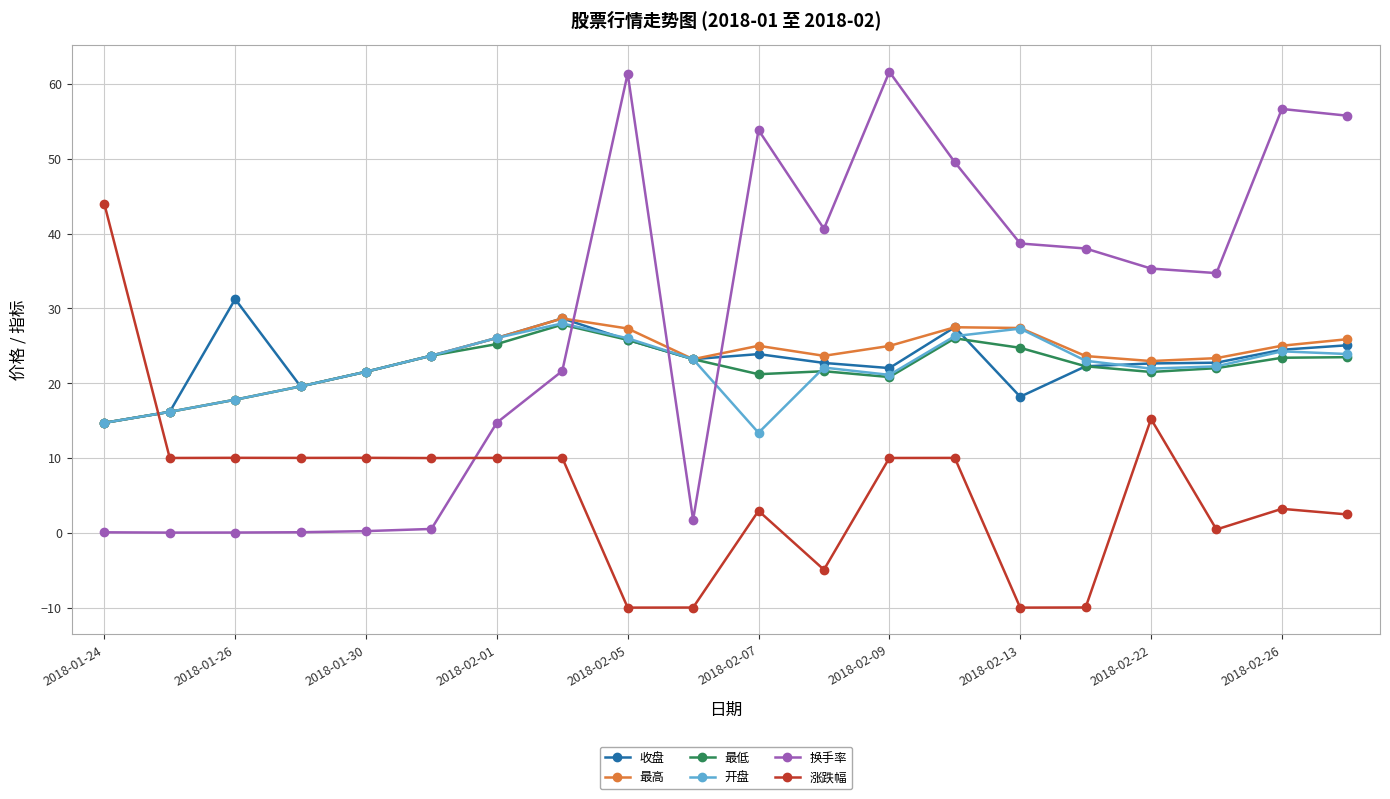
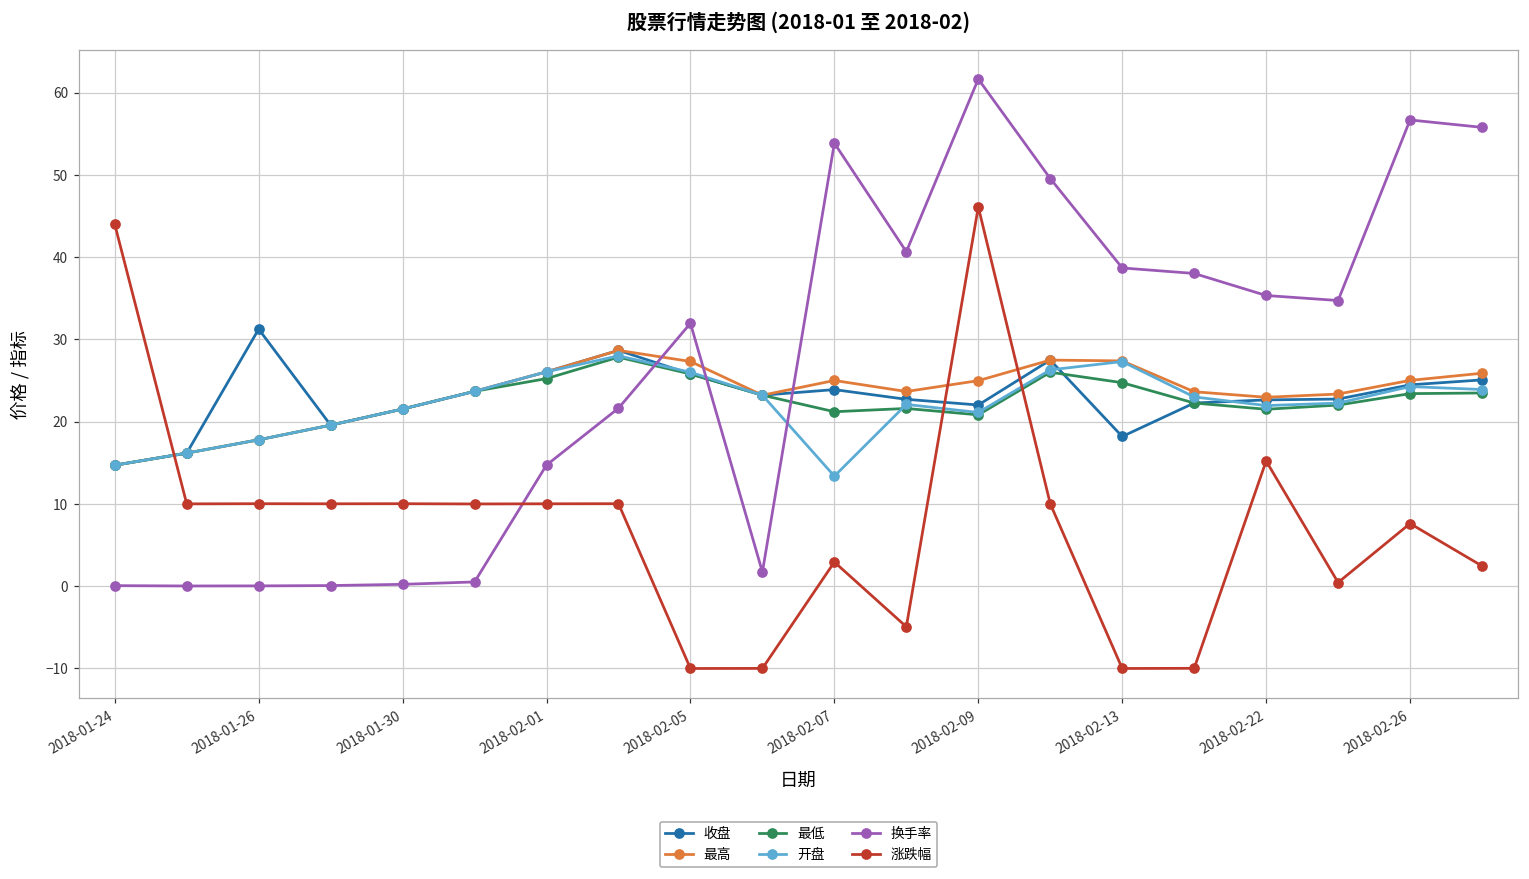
换手率, 2018-02-05: 61 -> 32
涨跌幅, 2018-02-09: 10 -> 46
涨跌幅, 2018-02-26: 3 -> 8
